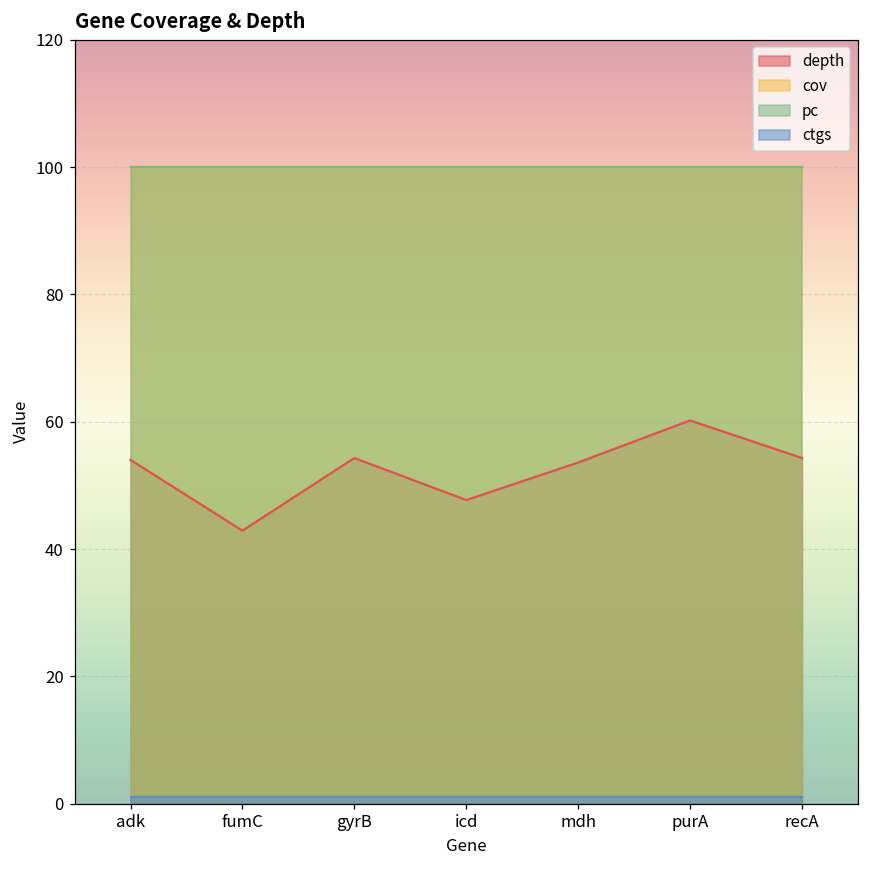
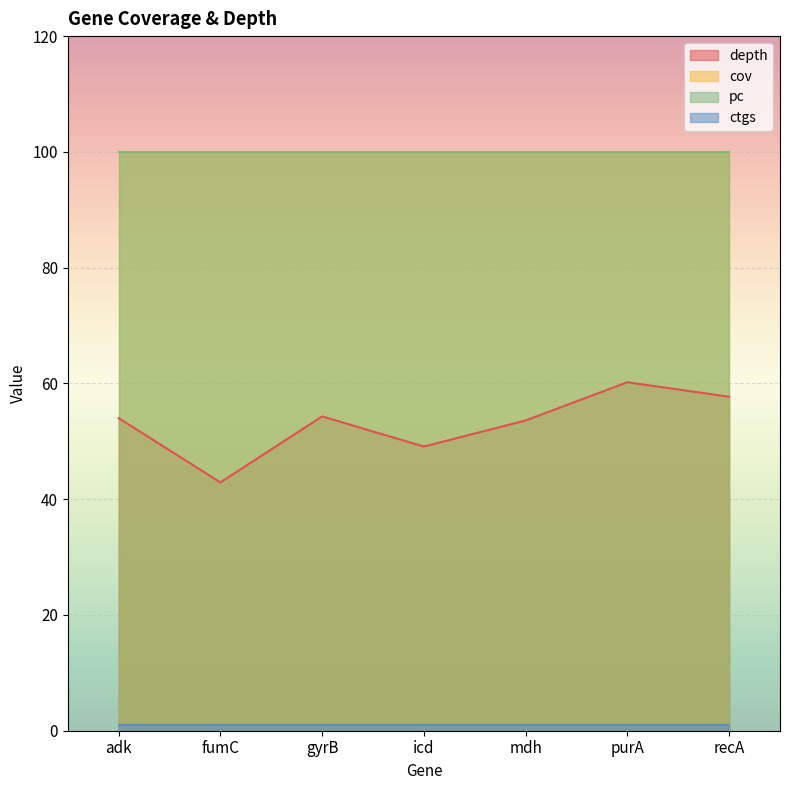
depth, icd: 48 -> 49
depth, recA: 54 -> 58
